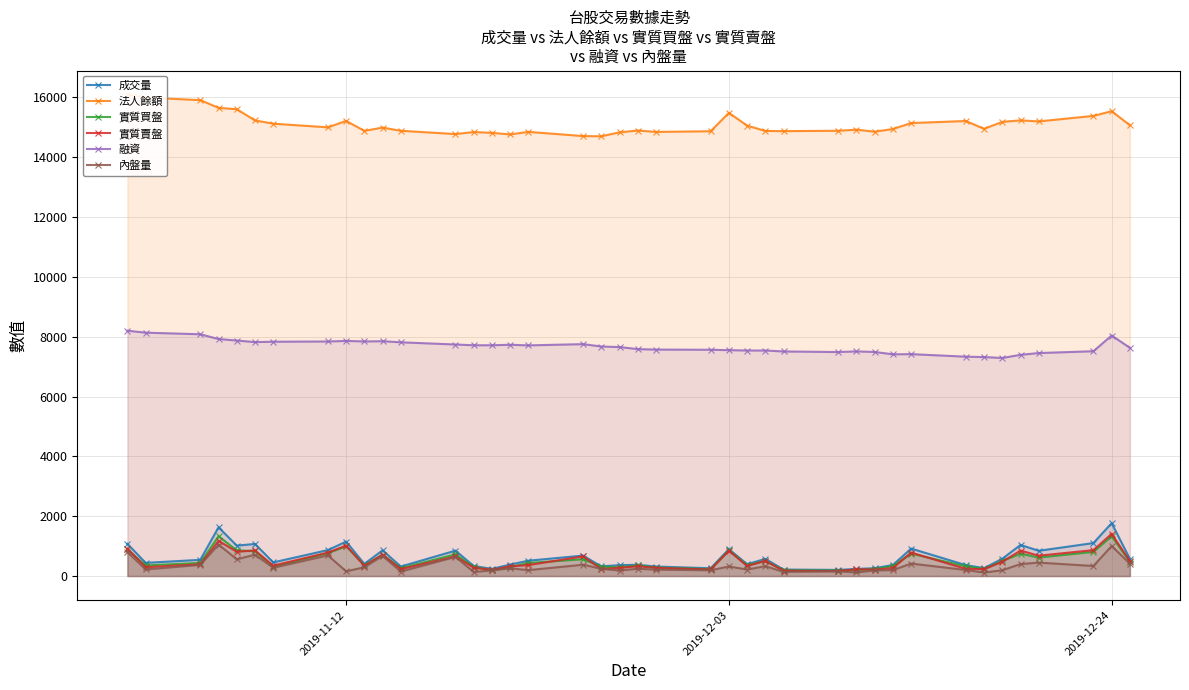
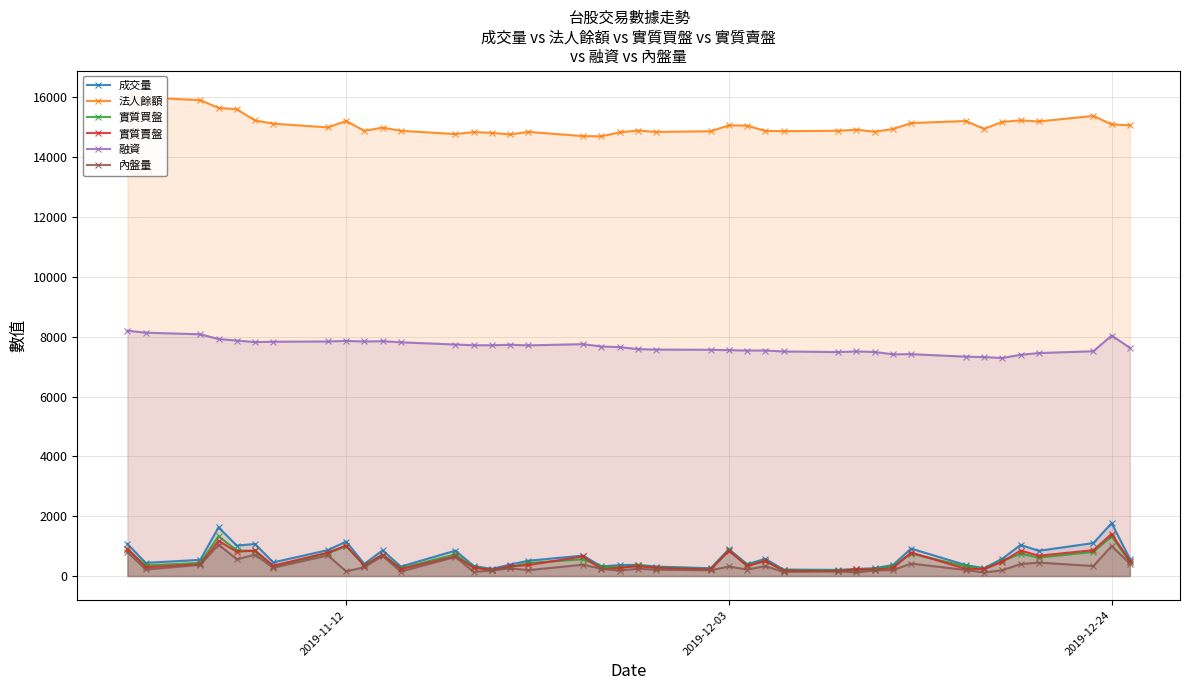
法人餘額, 2019-12-03: 15500 -> 15100
法人餘額, 2019-12-24: 15500 -> 15100
